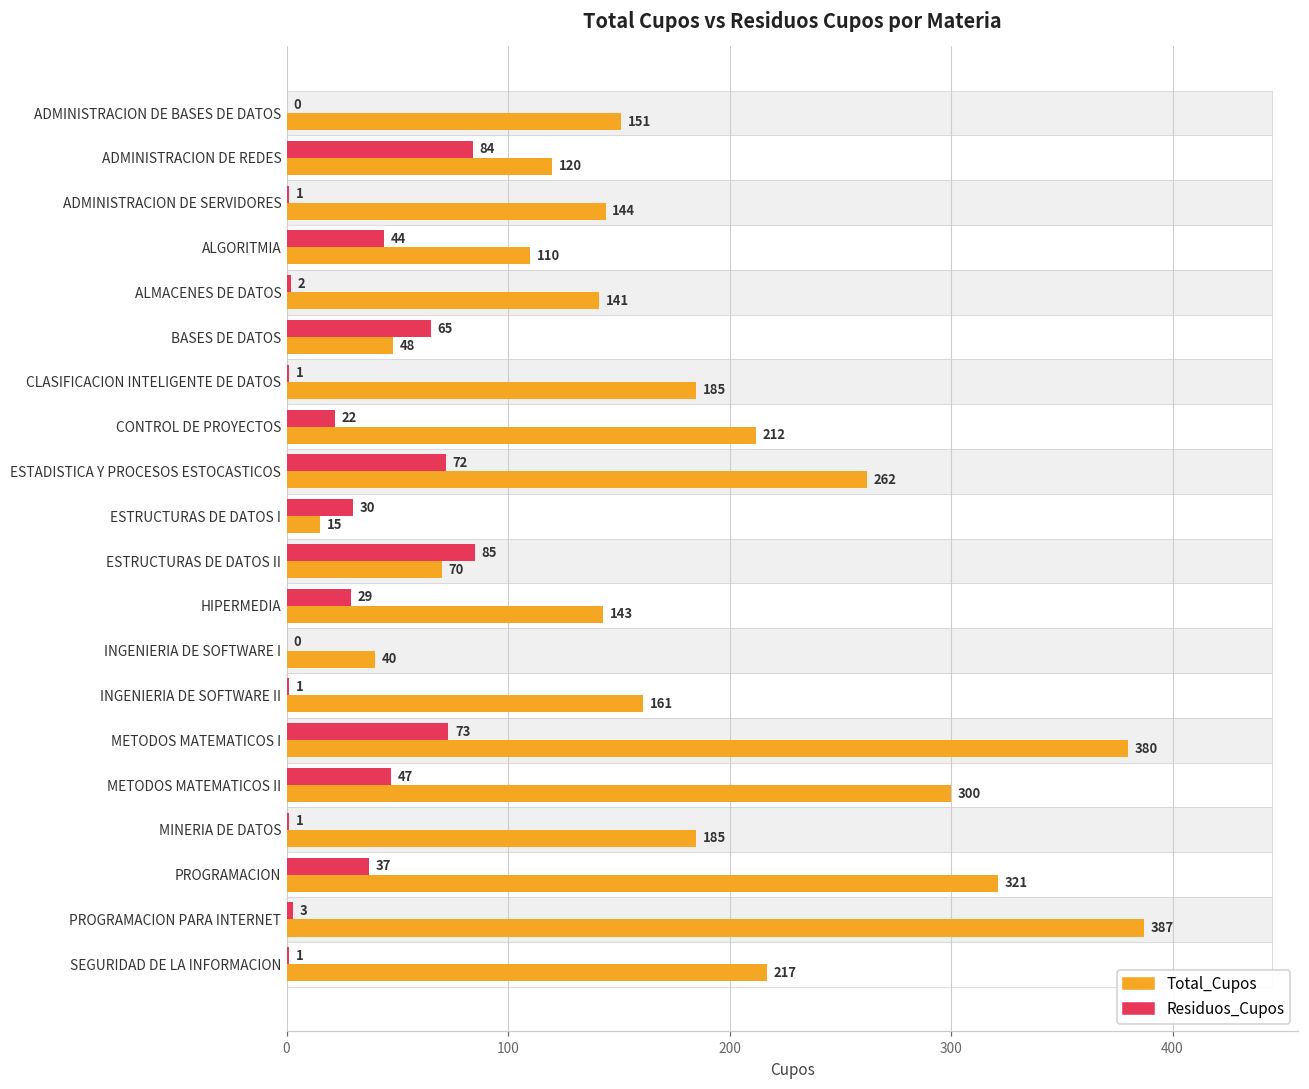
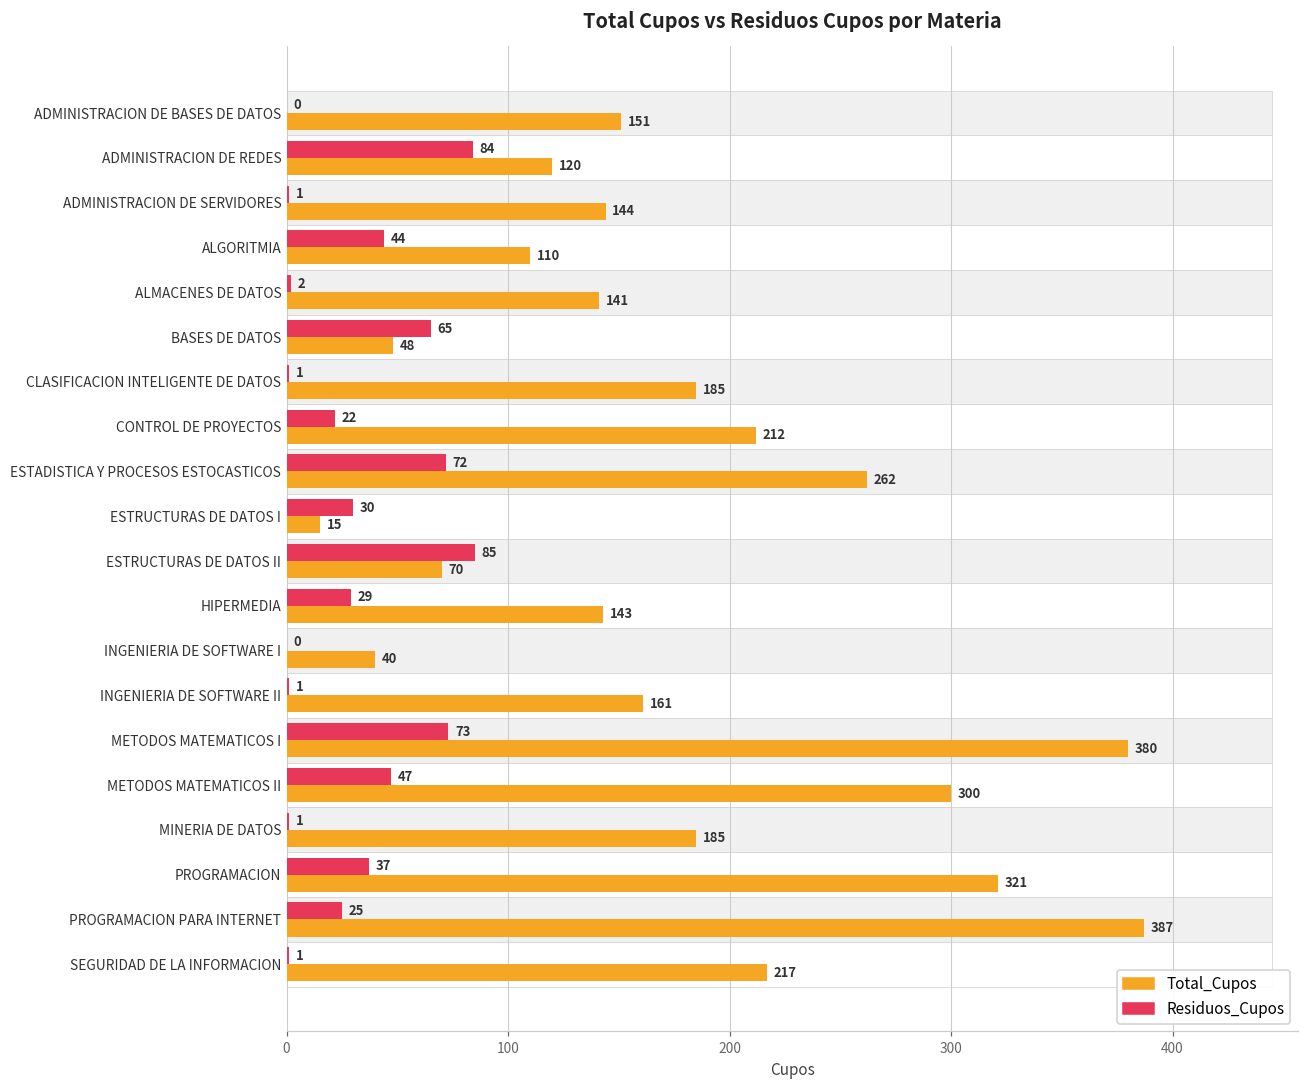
Residuos_Cupos, PROGRAMACION PARA INTERNET: 3 -> 25
